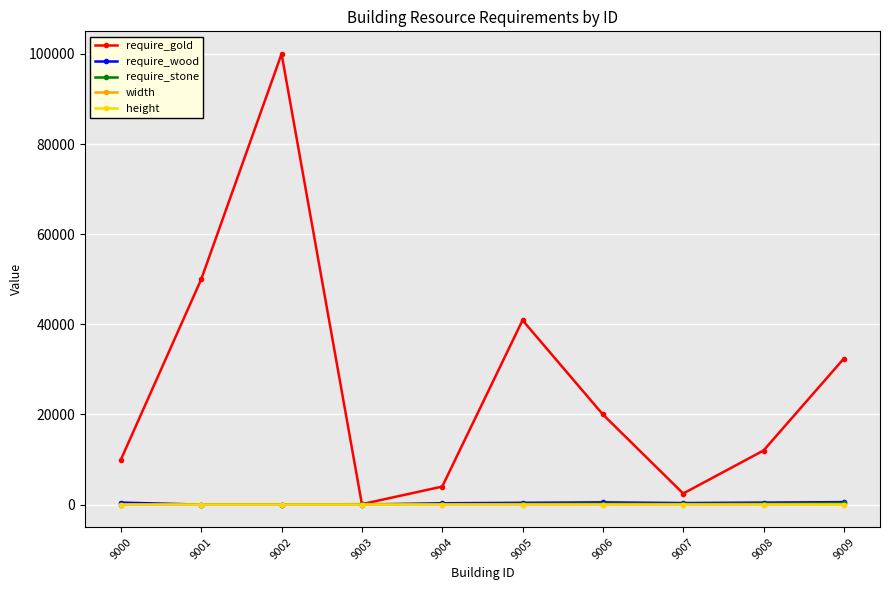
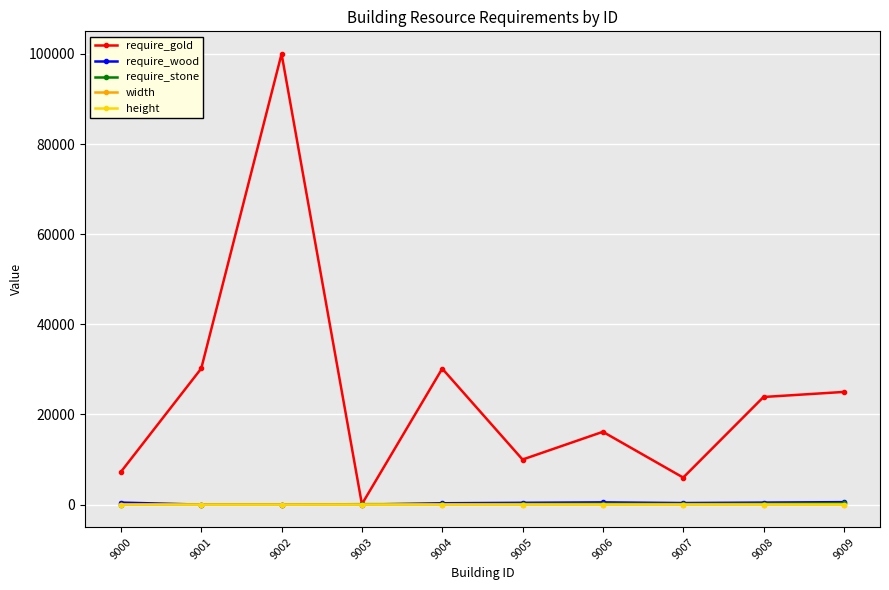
require_gold, 9000: 10000 -> 7000
require_gold, 9001: 50000 -> 30000
require_gold, 9004: 4000 -> 30000
require_gold, 9005: 41000 -> 10000
require_gold, 9006: 20000 -> 16000
require_gold, 9007: 2000 -> 6000
require_gold, 9008: 12000 -> 24000
require_gold, 9009: 32000 -> 25000
